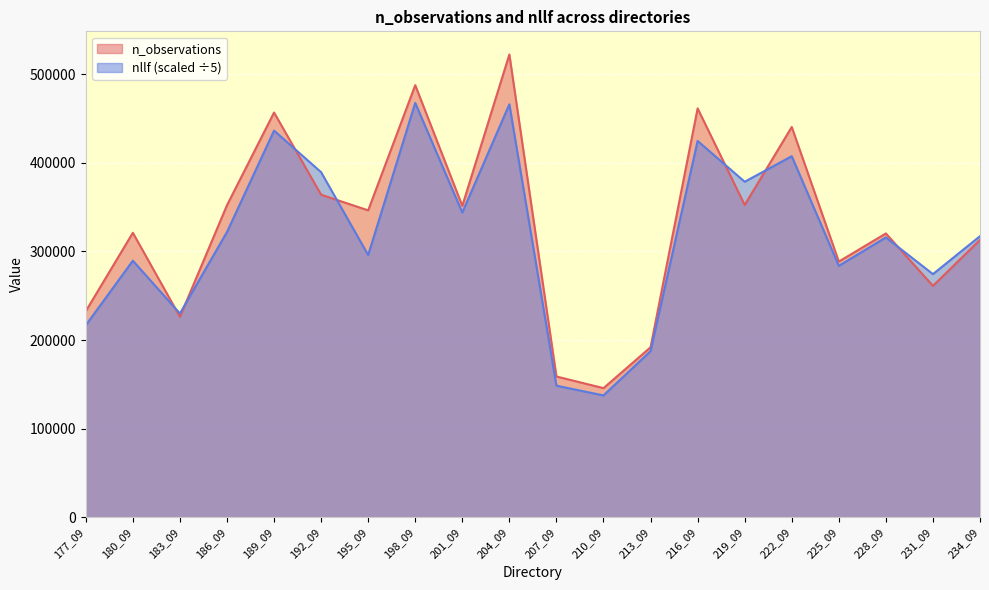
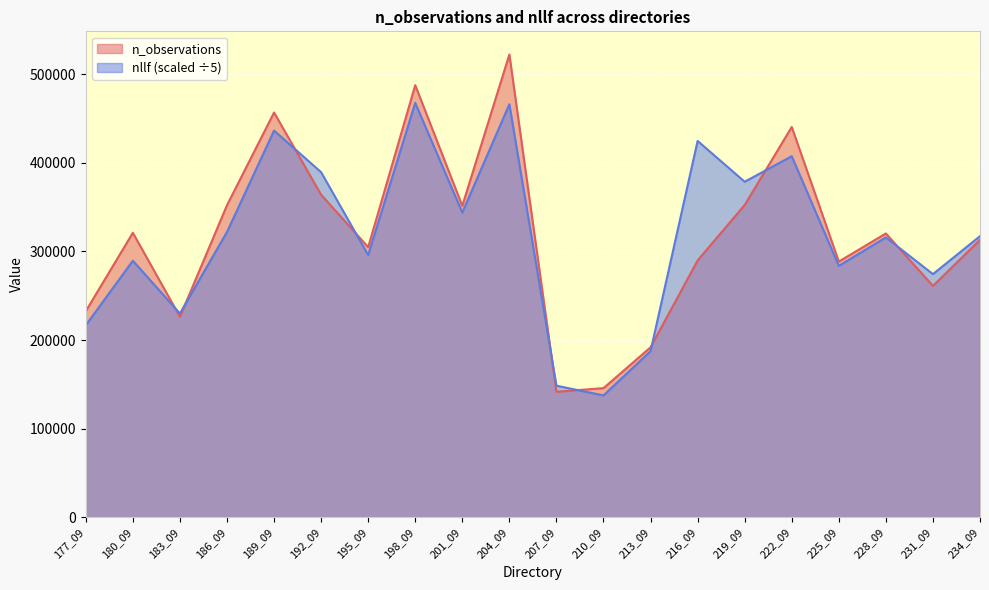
n_observations, 195_09: 350000 -> 300000
n_observations, 207_09: 160000 -> 140000
n_observations, 216_09: 460000 -> 290000
